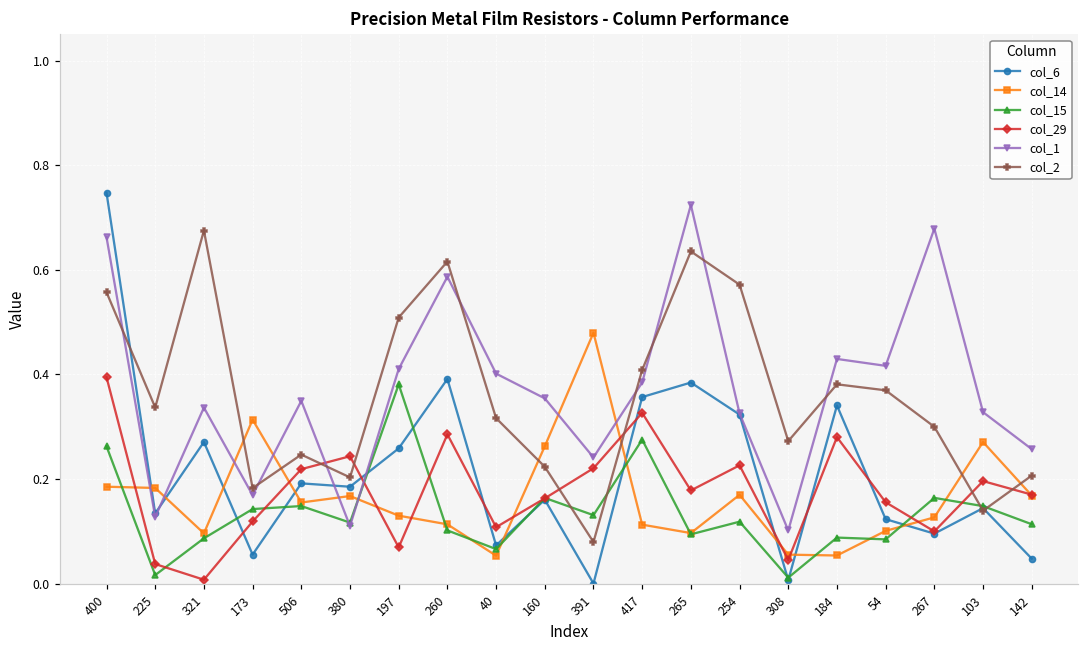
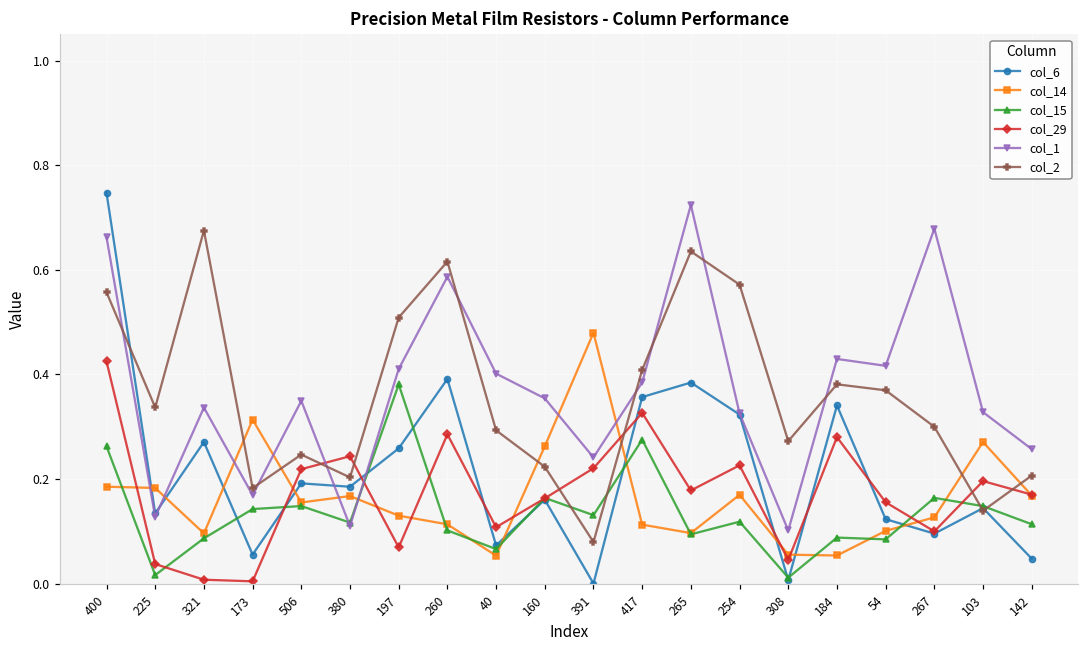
col_29, 400: 0.39 -> 0.42
col_29, 173: 0.12 -> 0.00
col_2, 40: 0.32 -> 0.29
